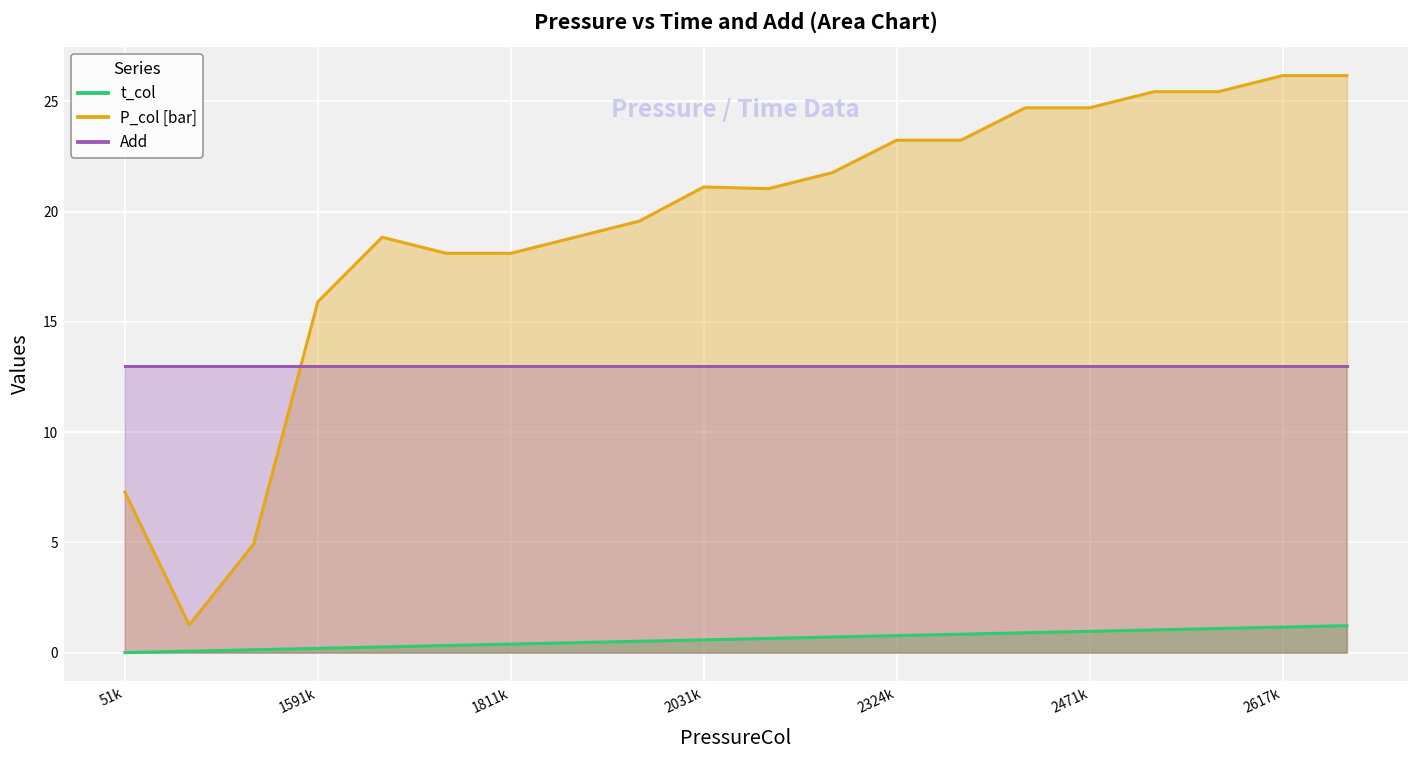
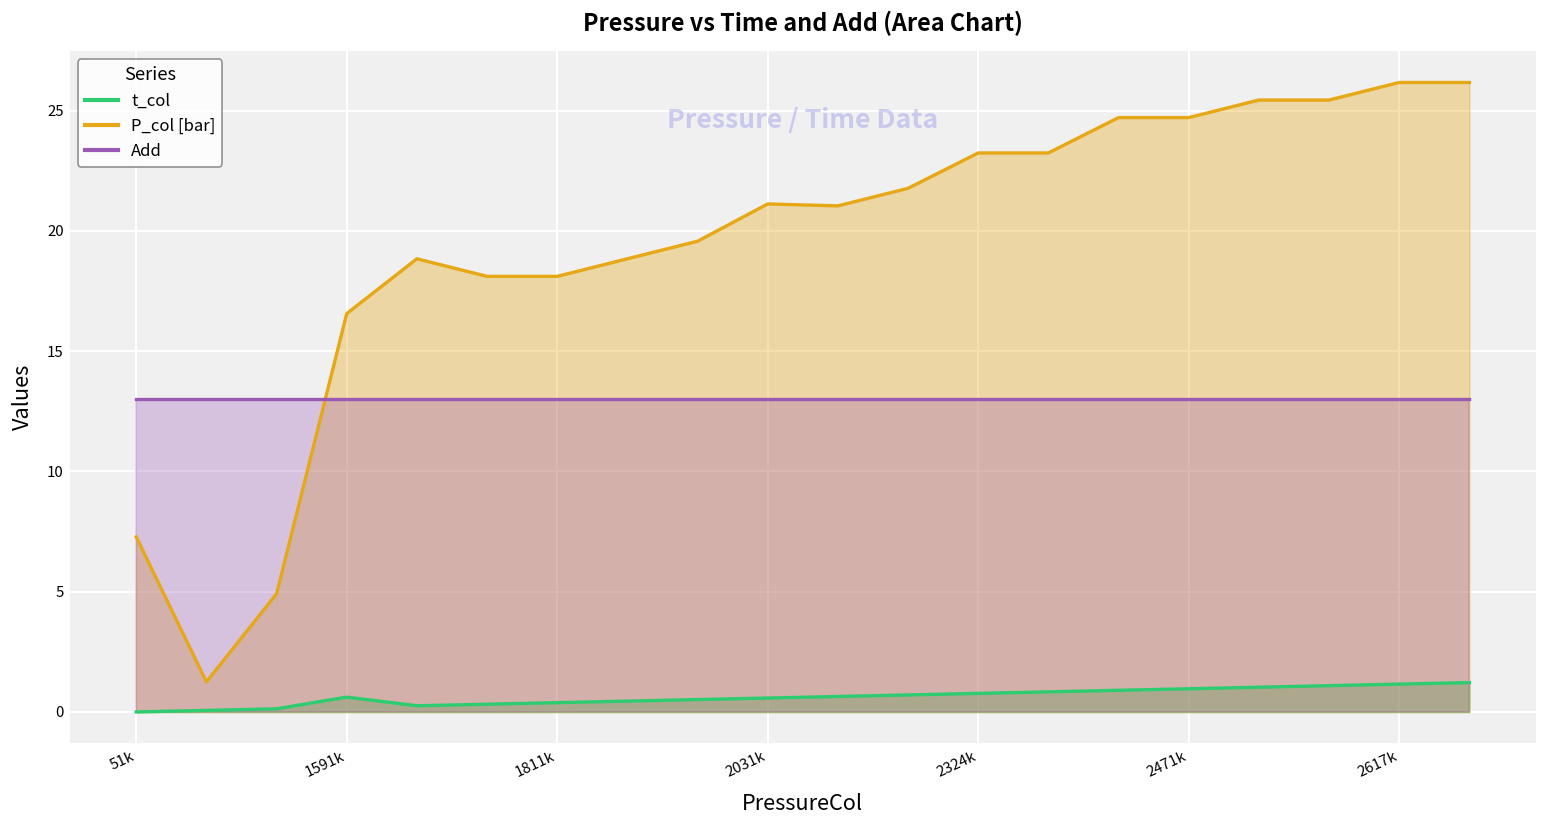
t_col, 1591k: 0.2 -> 0.6
P_col [bar], 1591k: 15.9 -> 16.6
